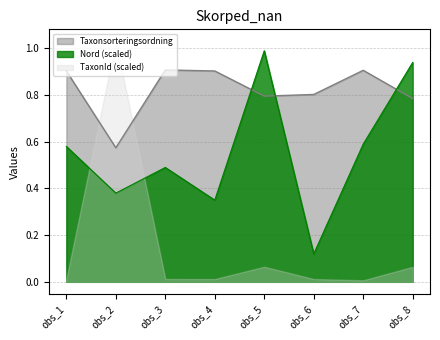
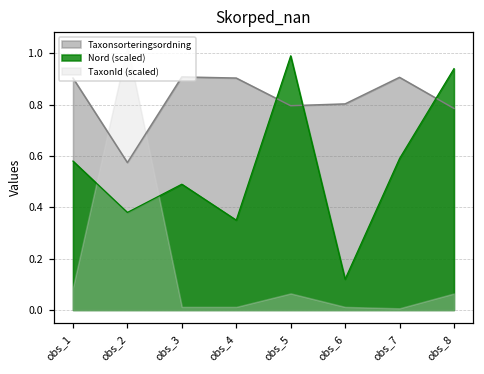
TaxonId (scaled), obs_1: 0.01 -> 0.09
